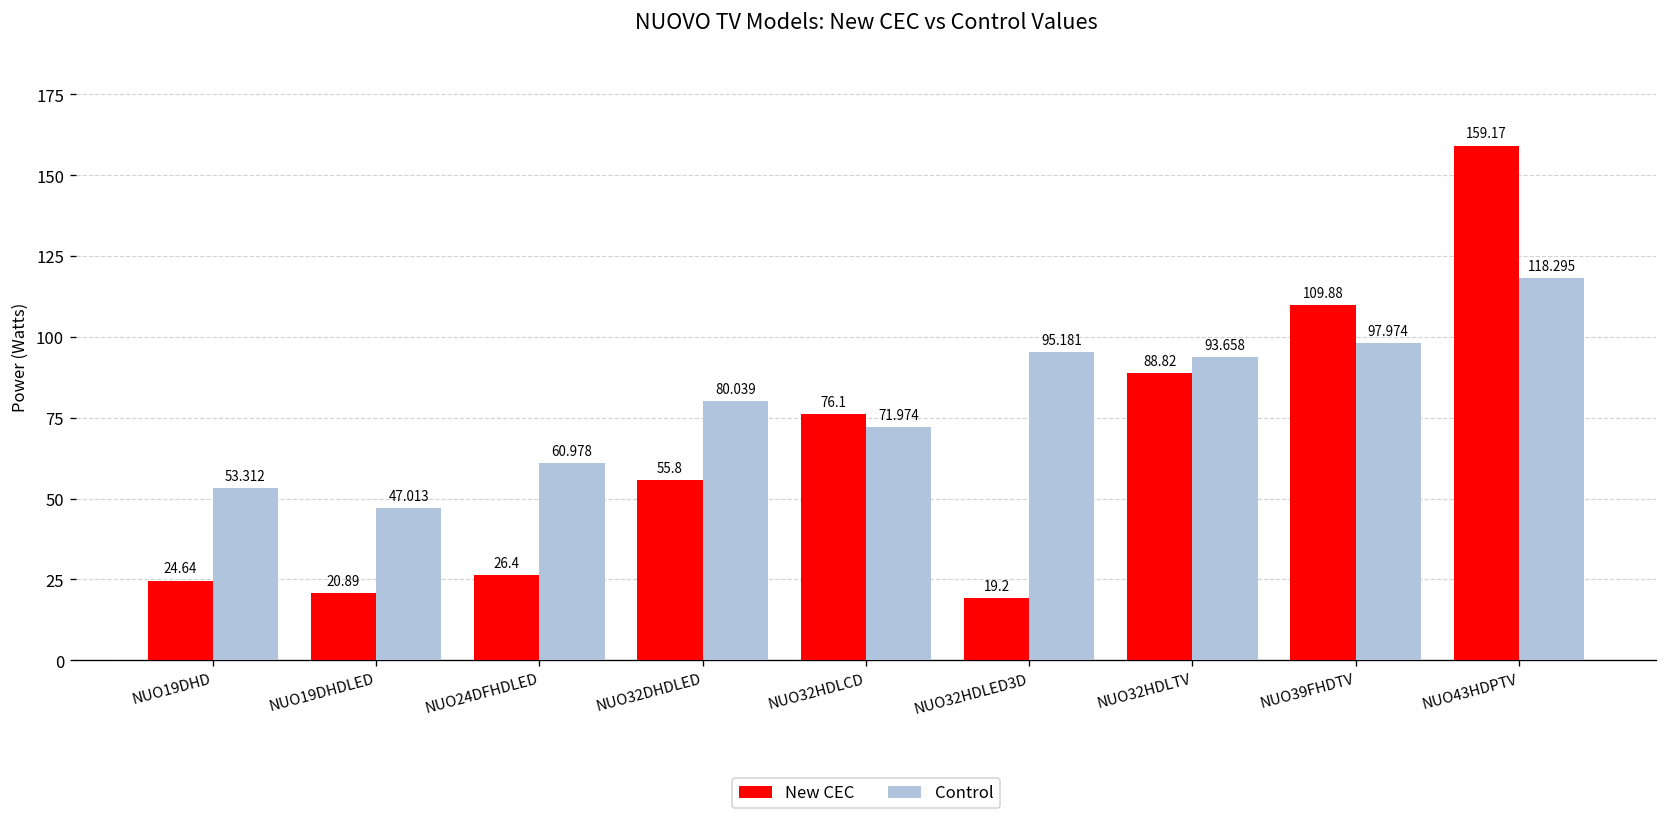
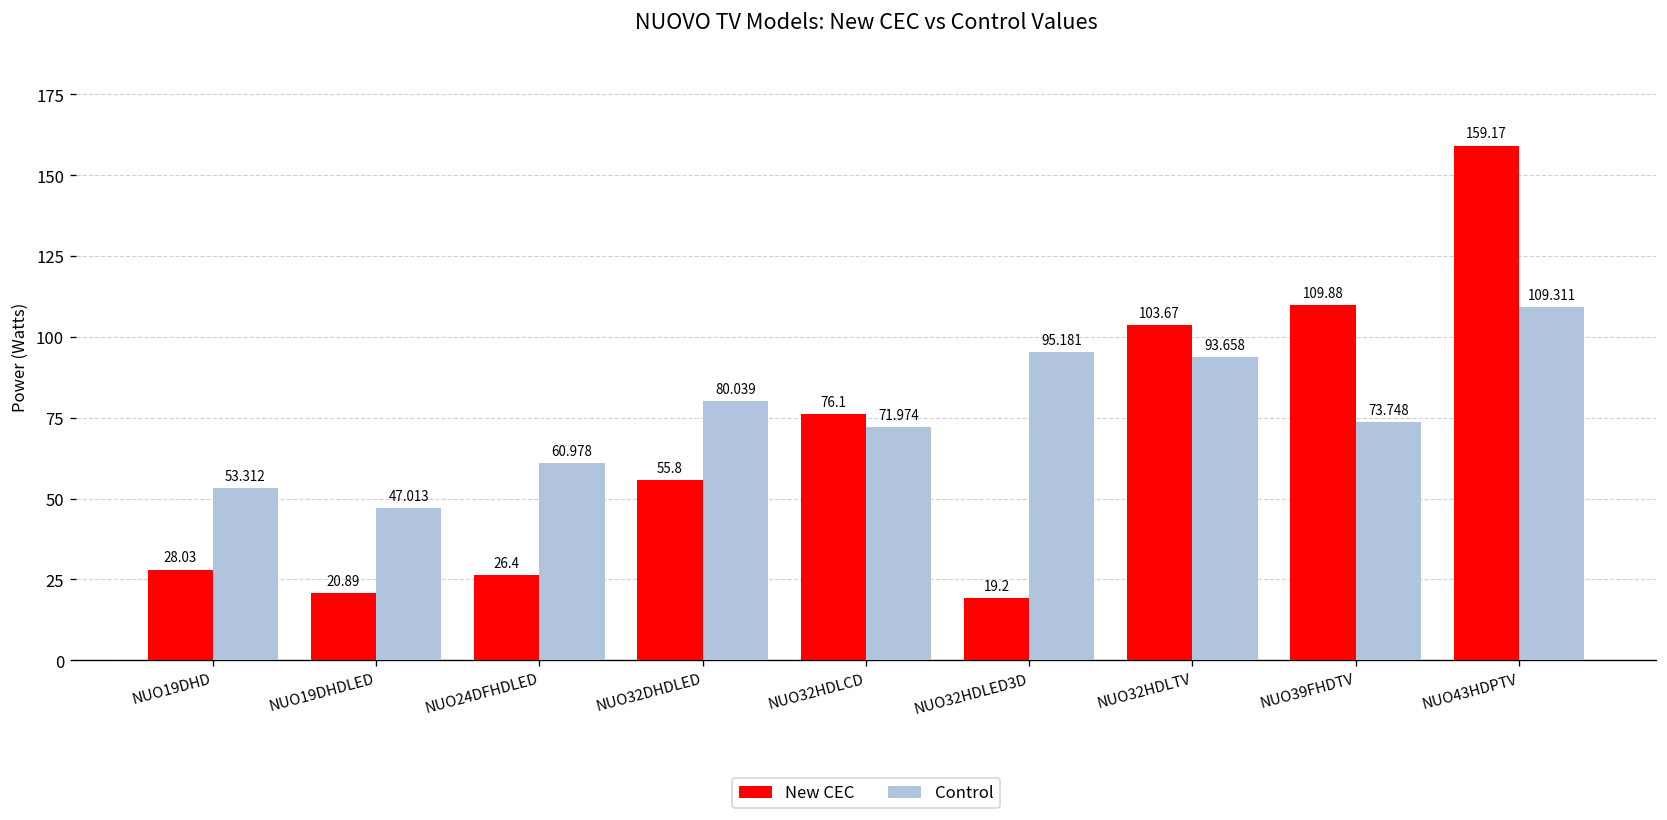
New CEC, NUO19DHD: 24.64 -> 28.03
New CEC, NUO32HDLTV: 88.82 -> 103.67
Control, NUO39FHDTV: 97.974 -> 73.748
Control, NUO43HDPTV: 118.295 -> 109.311
